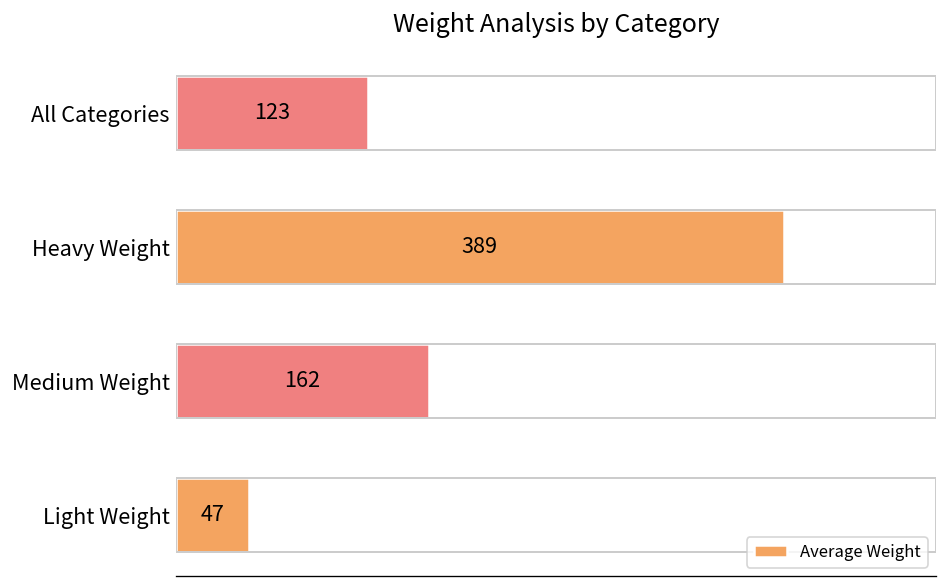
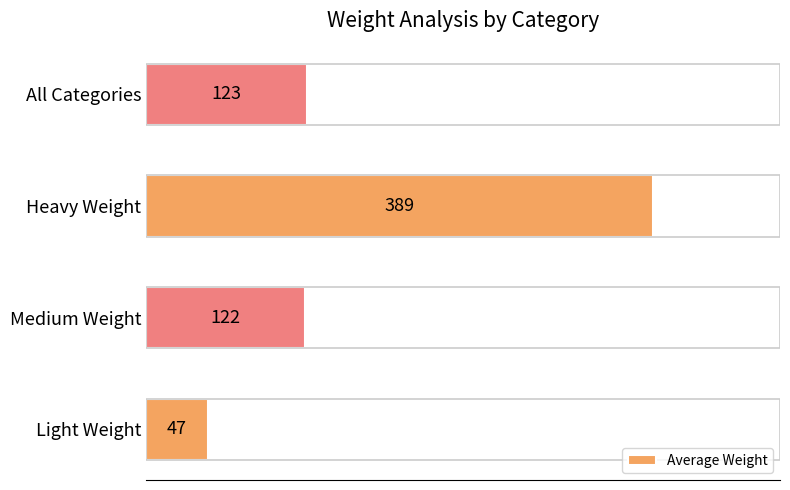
Medium Weight: 162 -> 122
